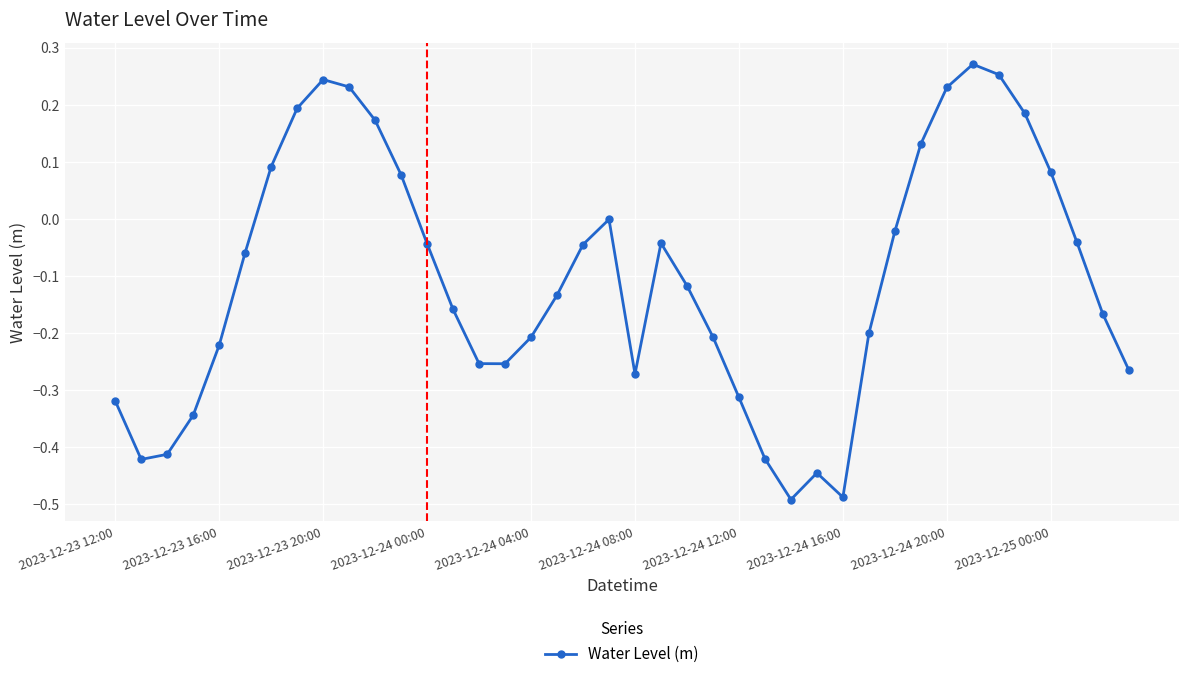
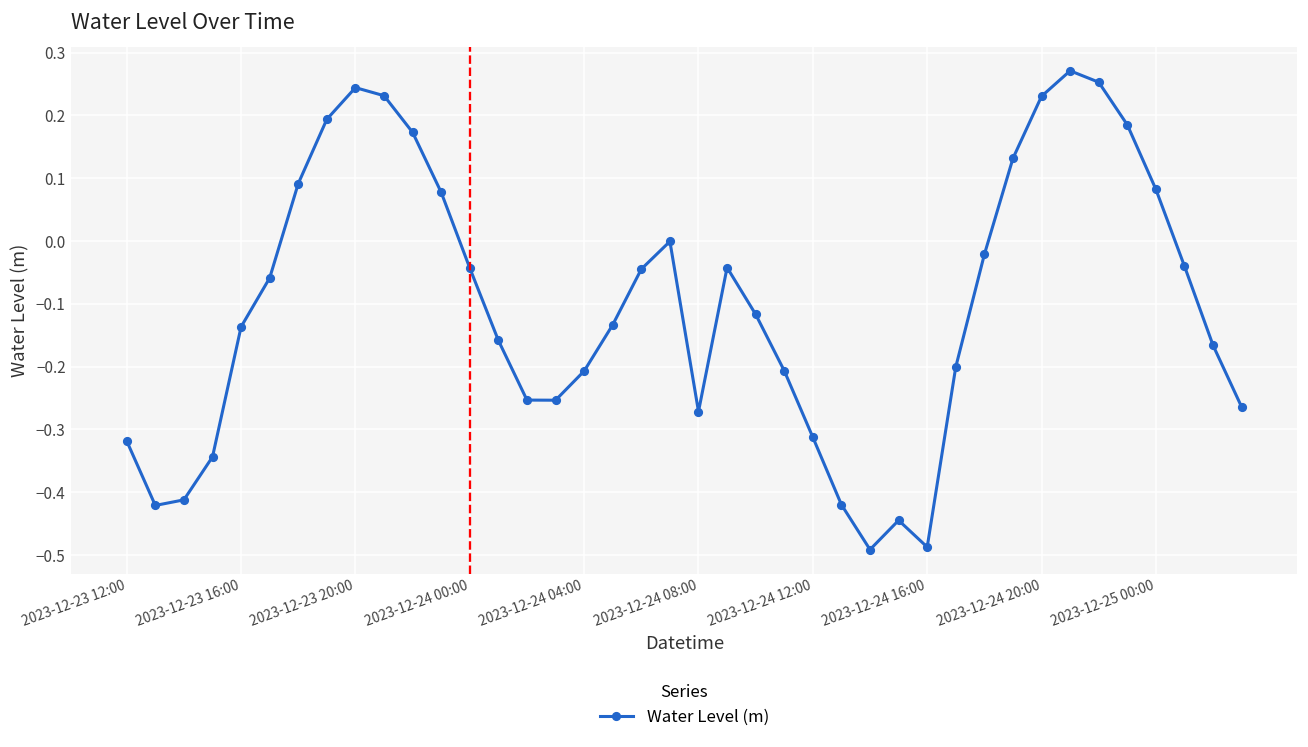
2023-12-23 16:00: -0.22 -> -0.14
